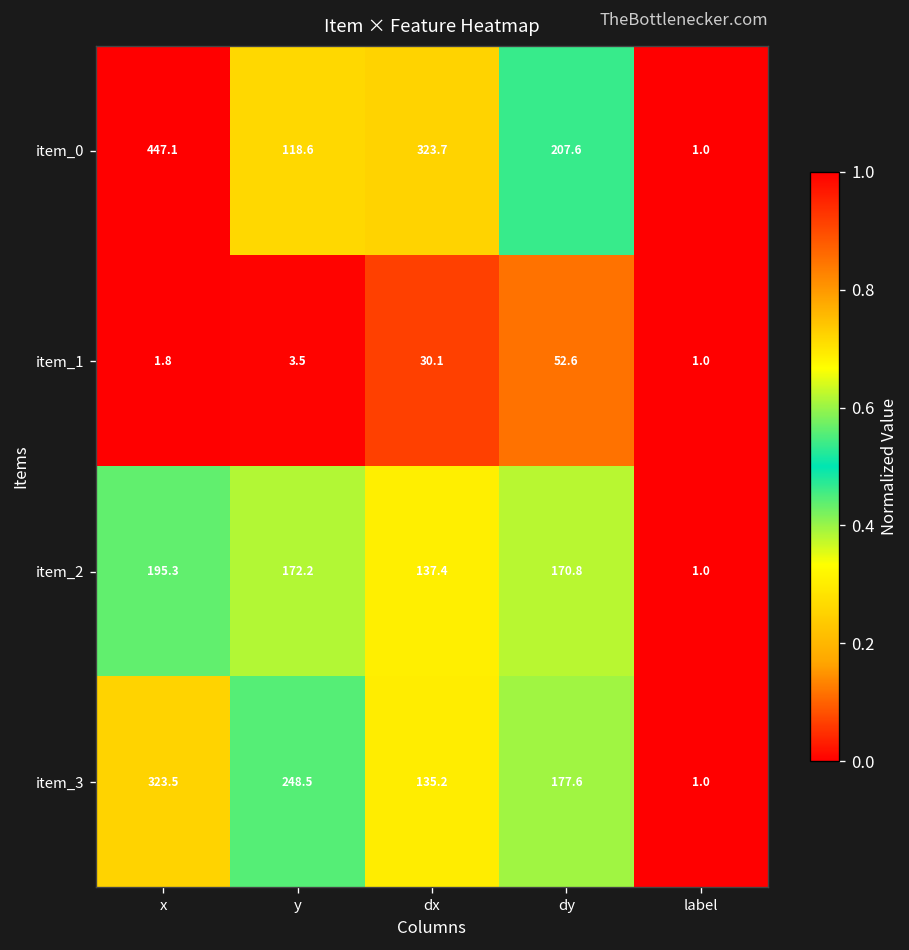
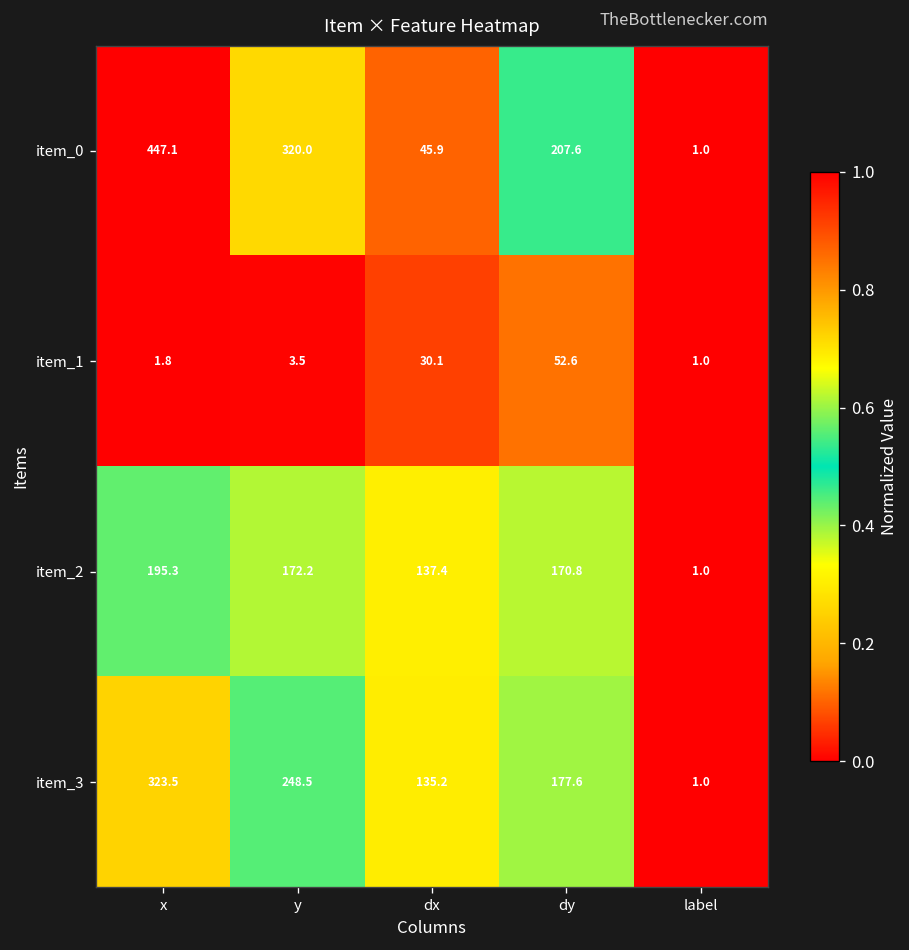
item_0, y: 118.6 -> 320.0
item_0, dx: 323.7 -> 45.9
